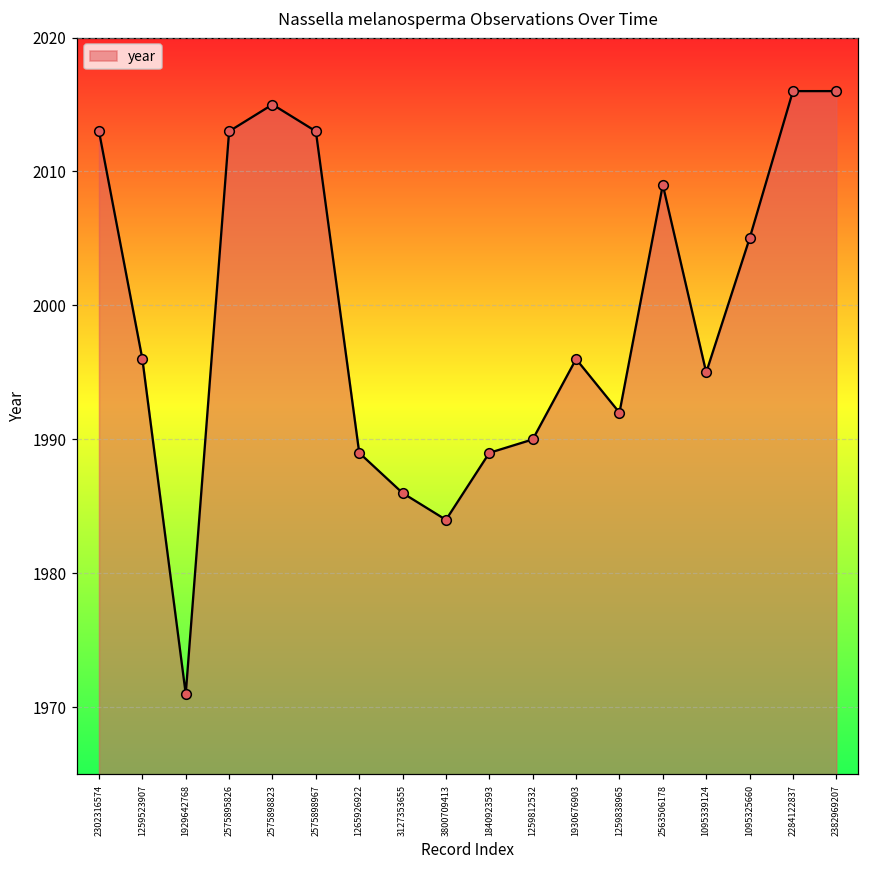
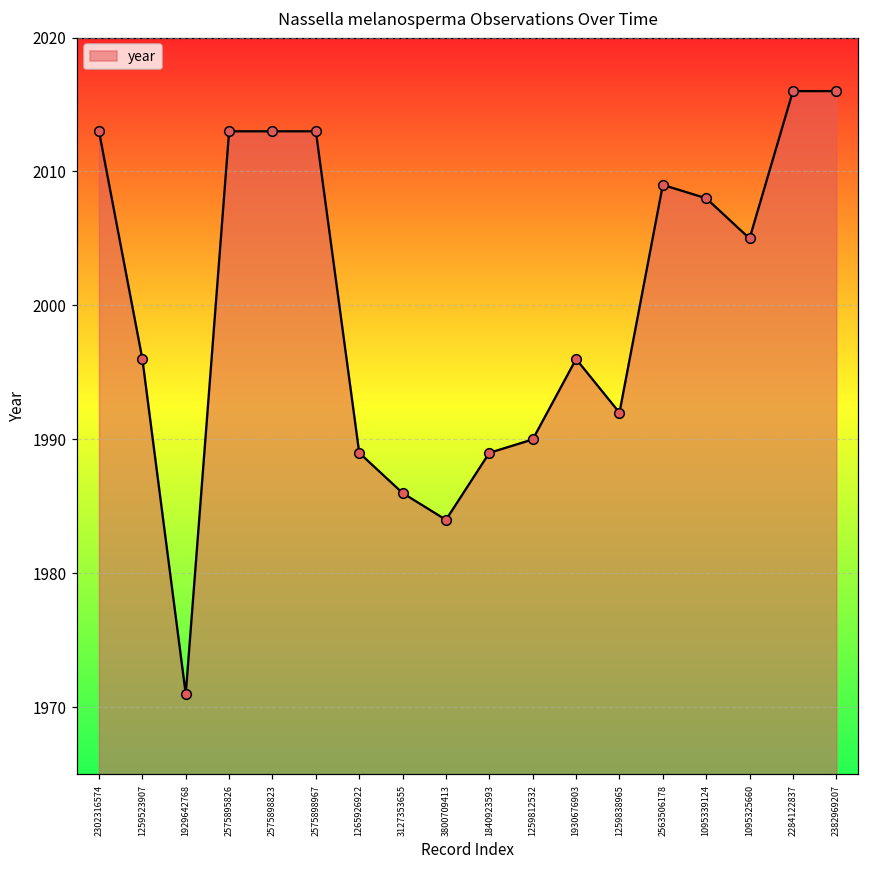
2575898823: 2015 -> 2013
1095339124: 1995 -> 2008
